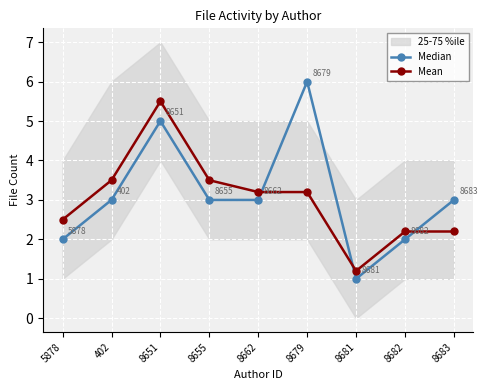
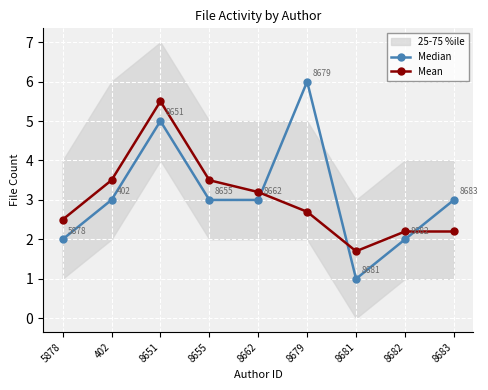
Mean, 8679: 3.2 -> 2.7
Mean, 8681: 1.2 -> 1.7
